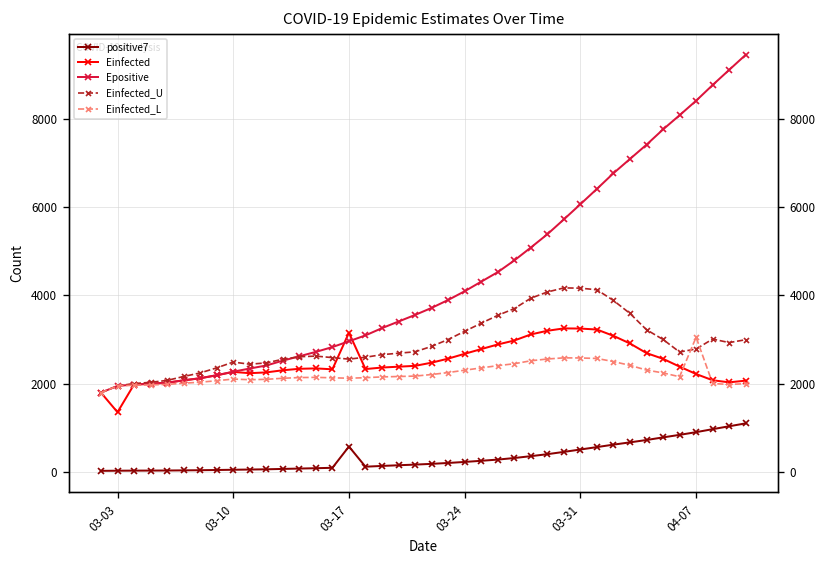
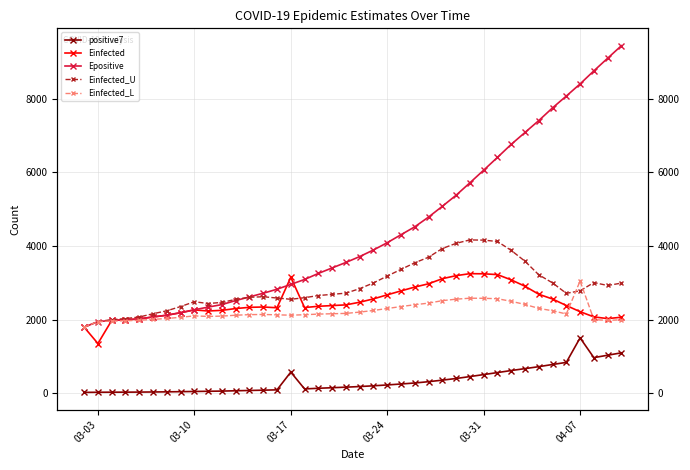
positive7, 04-07: 900 -> 1500
